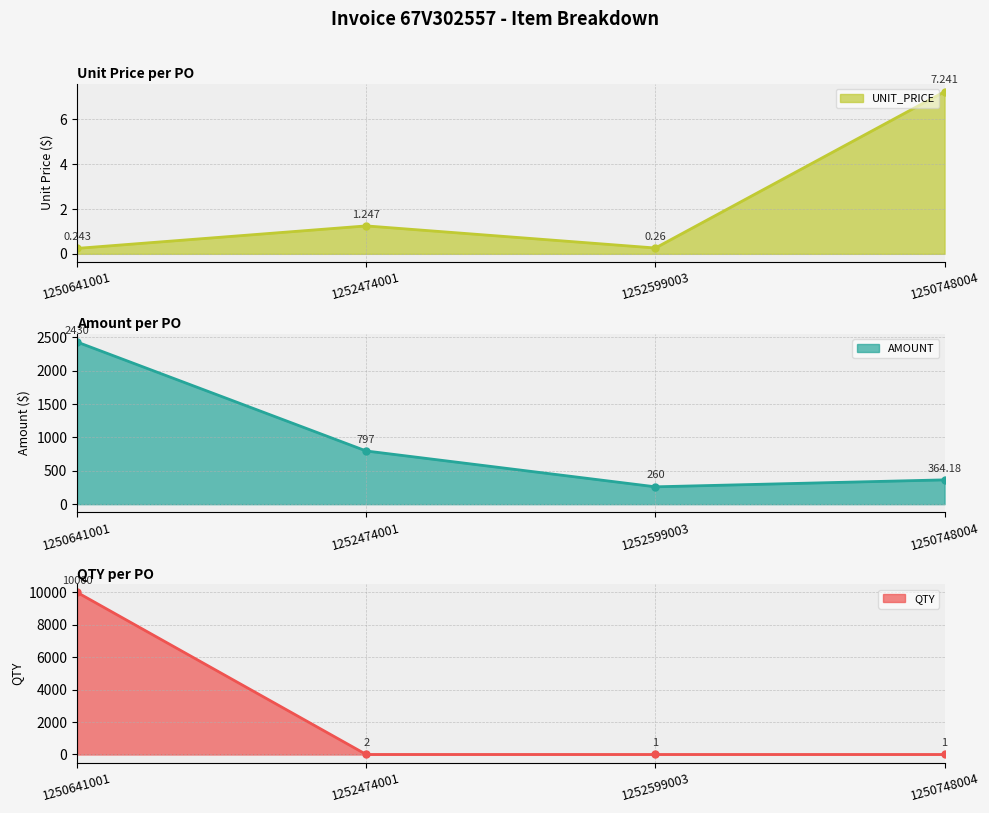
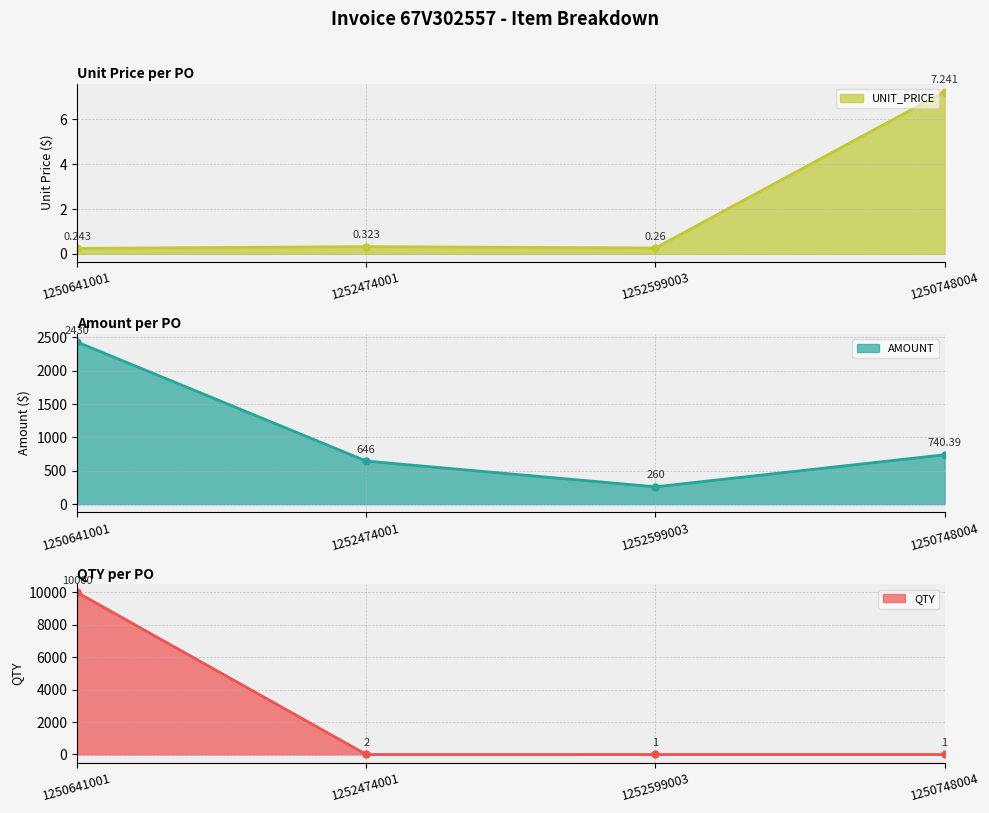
Unit Price per PO, 1252474001: 1.247 -> 0.323
Amount per PO, 1252474001: 797 -> 646
Amount per PO, 1250748004: 364.18 -> 740.39
